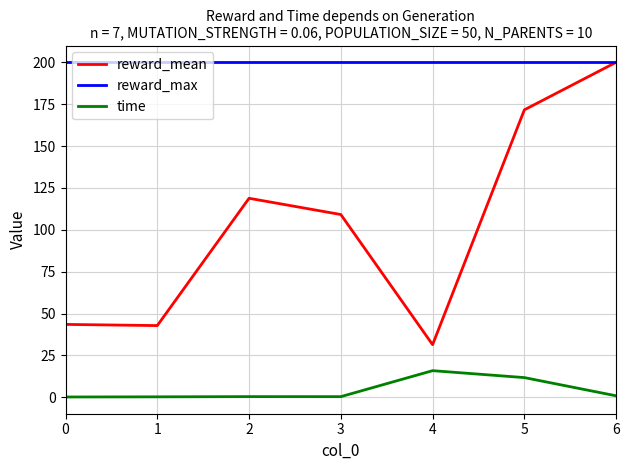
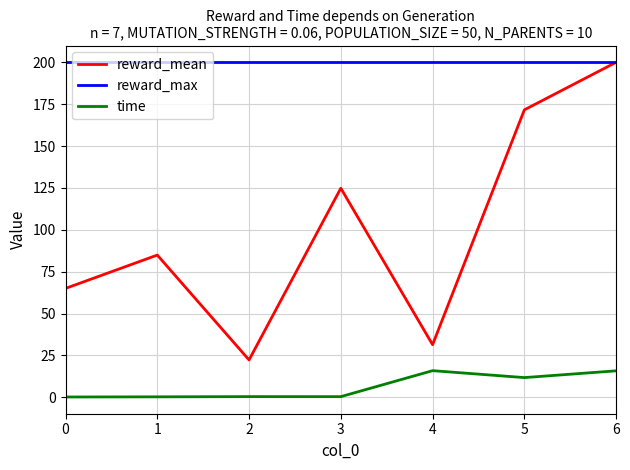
reward_mean, 0: 44 -> 65
reward_mean, 1: 43 -> 85
reward_mean, 2: 119 -> 22
reward_mean, 3: 109 -> 125
time, 6: 1 -> 16
